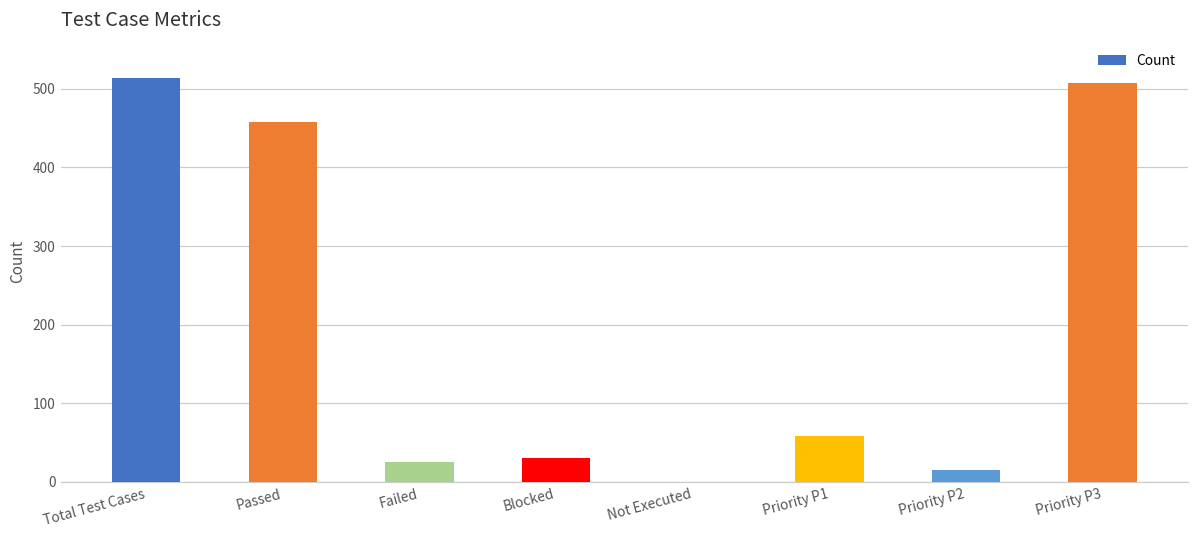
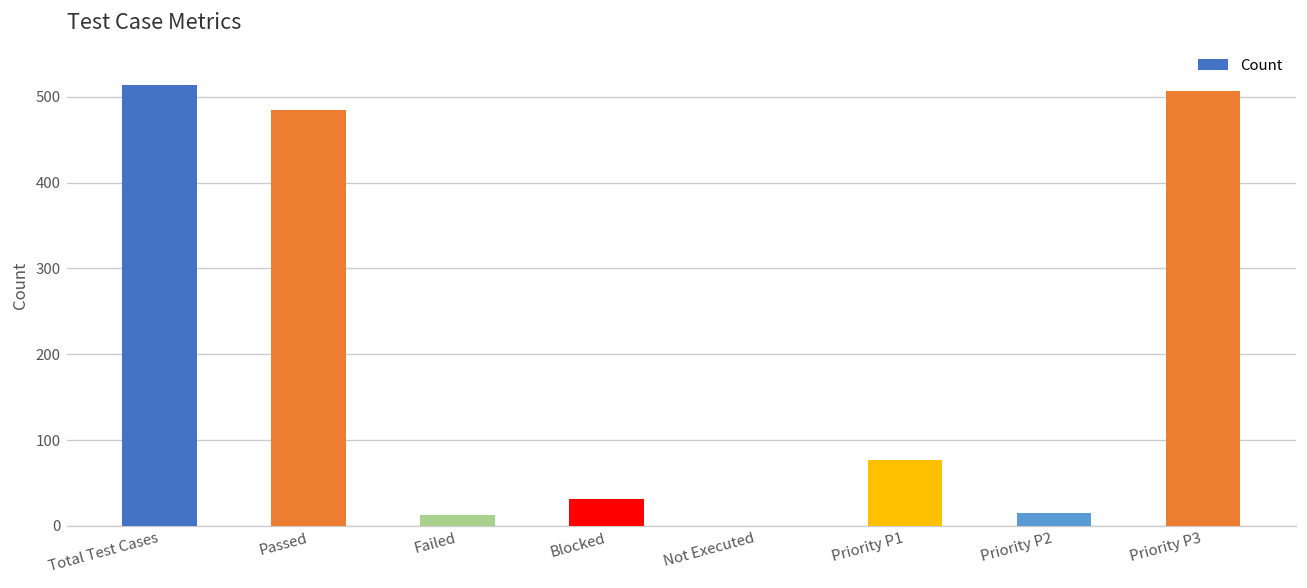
Passed: 460 -> 490
Failed: 30 -> 10
Priority P1: 60 -> 80
